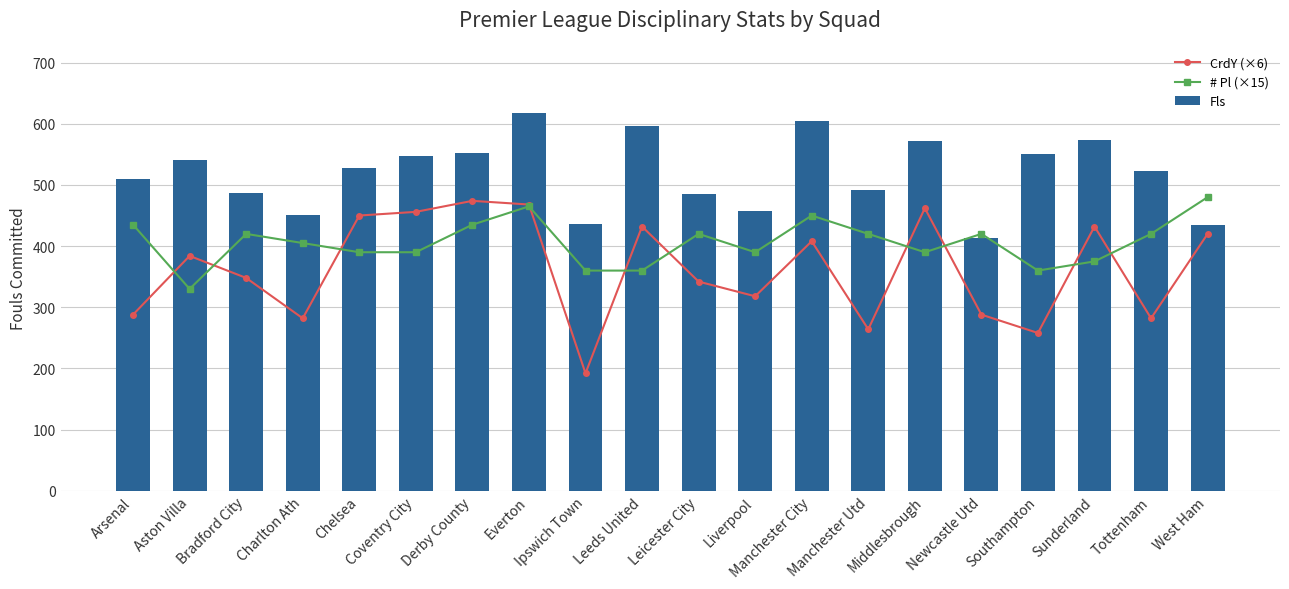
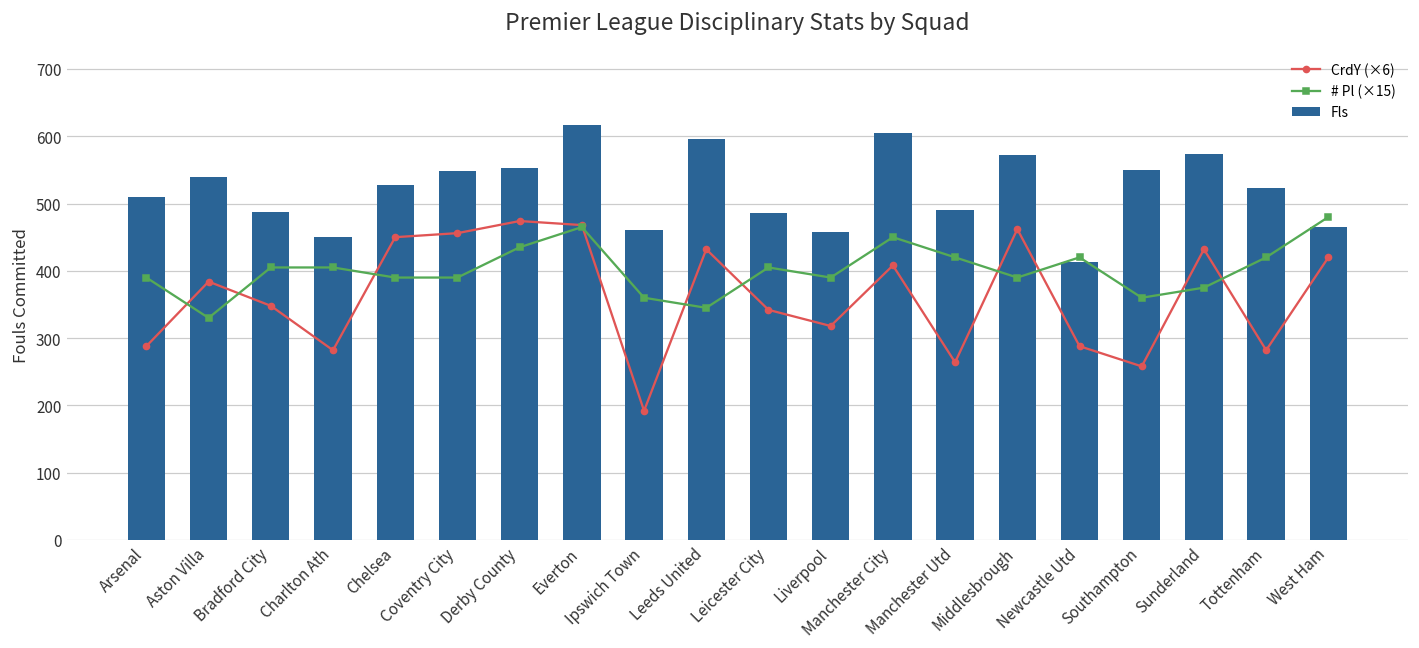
# Pl (×15), Arsenal: 440 -> 390
# Pl (×15), Bradford City: 420 -> 410
Fls, Ipswich Town: 440 -> 460
# Pl (×15), Leeds United: 360 -> 350
# Pl (×15), Leicester City: 420 -> 410
Fls, West Ham: 440 -> 470
